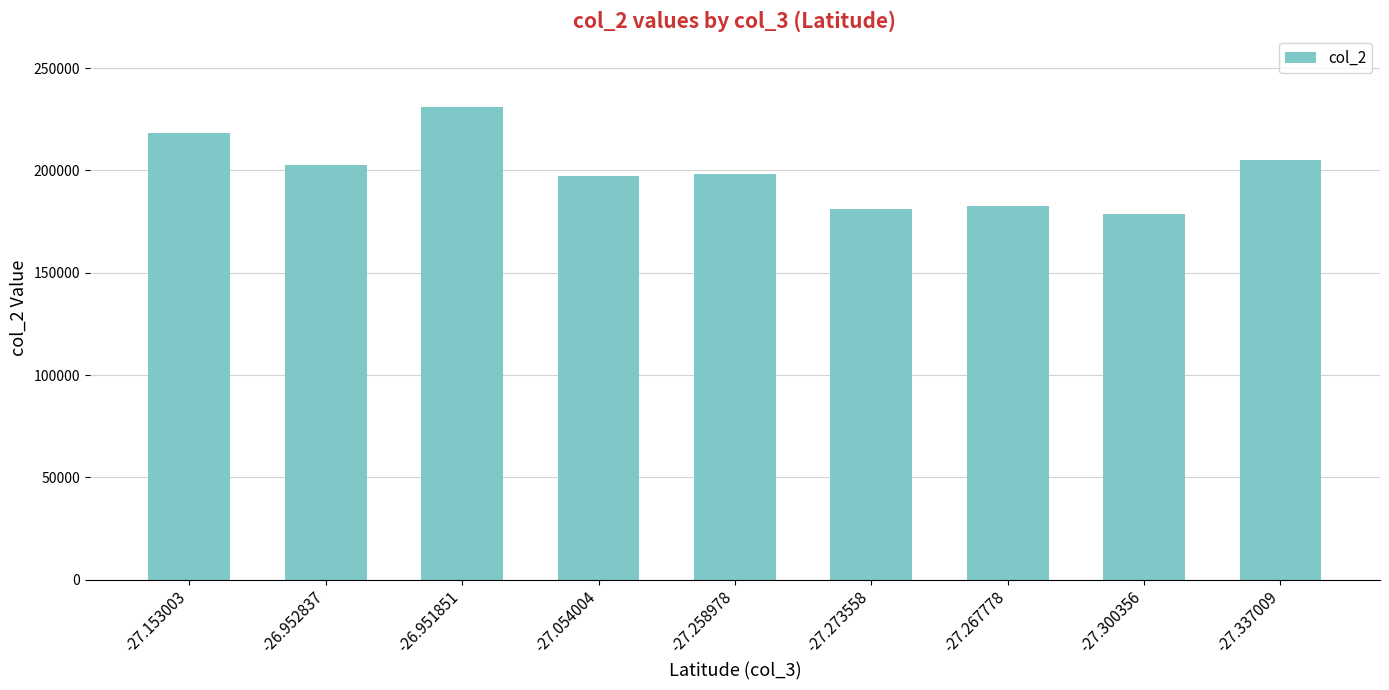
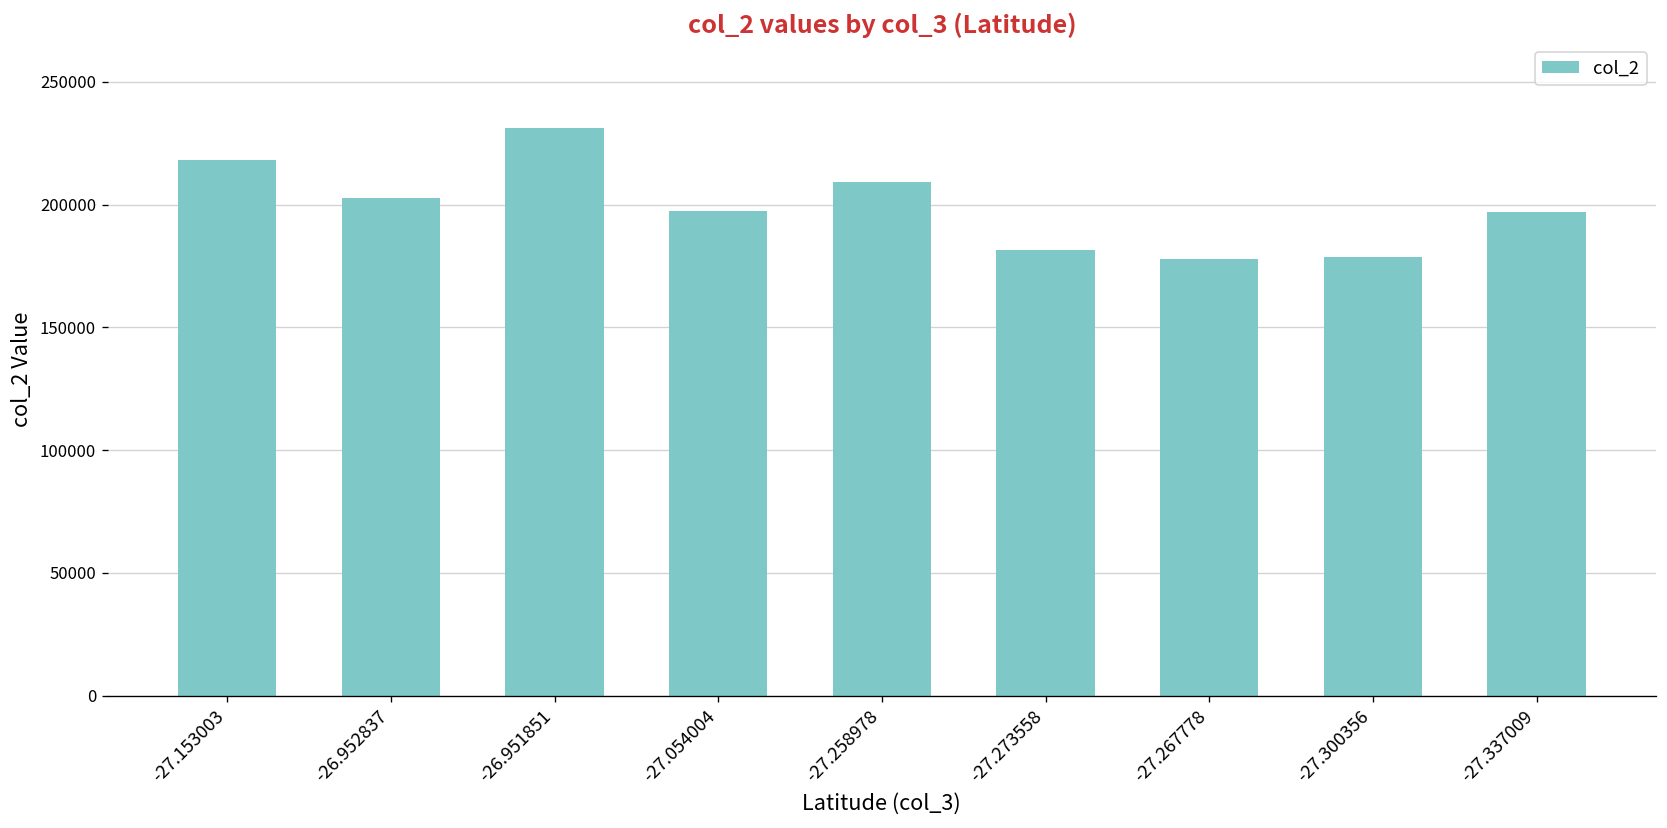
-27.258978: 198000 -> 209000
-27.267778: 183000 -> 178000
-27.337009: 205000 -> 197000
